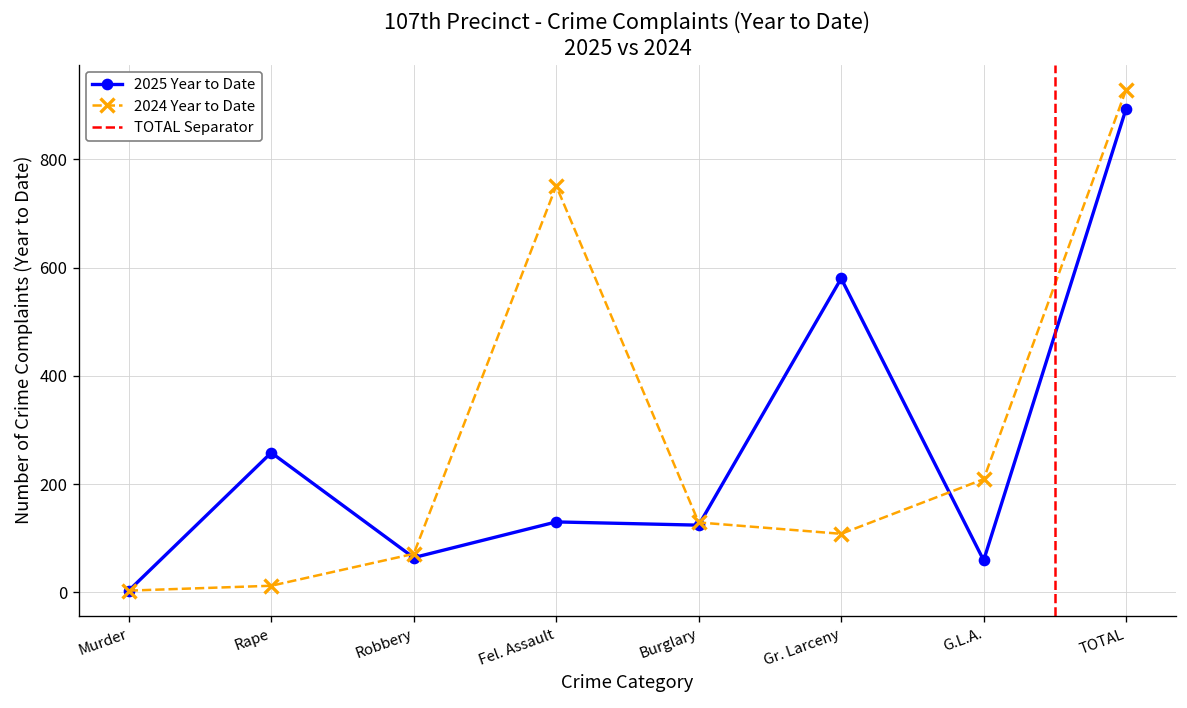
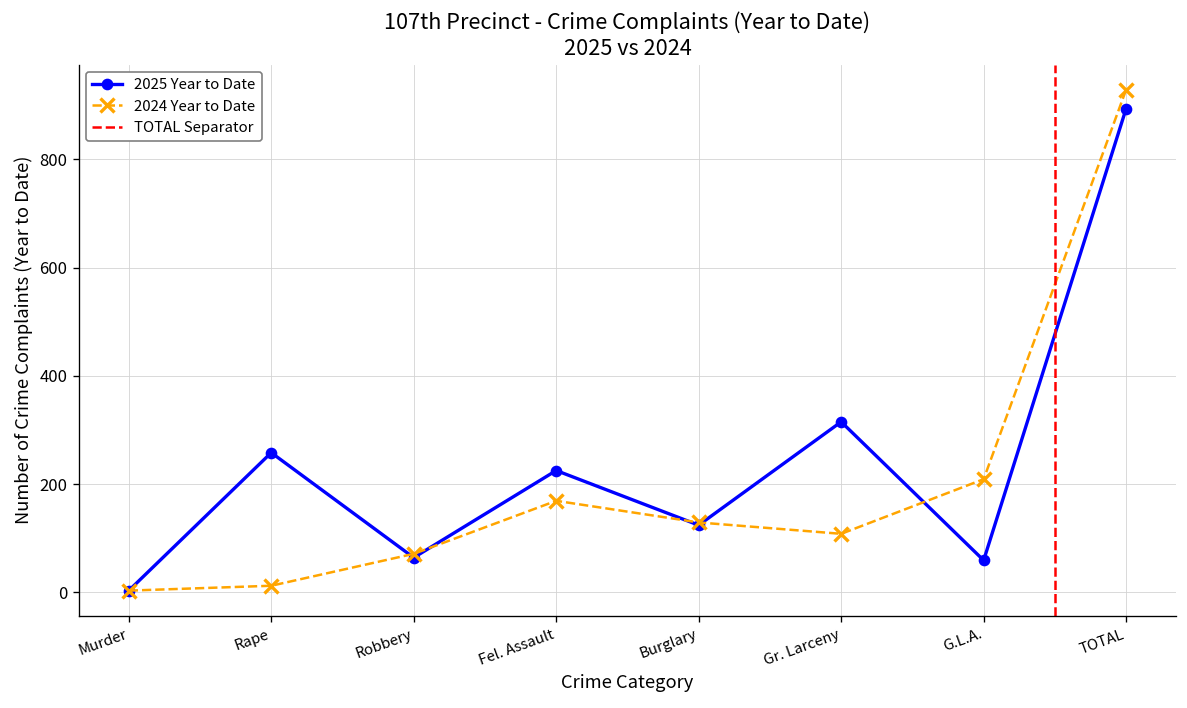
2025 Year to Date, Fel. Assault: 130 -> 230
2024 Year to Date, Fel. Assault: 750 -> 170
2025 Year to Date, Gr. Larceny: 580 -> 320
